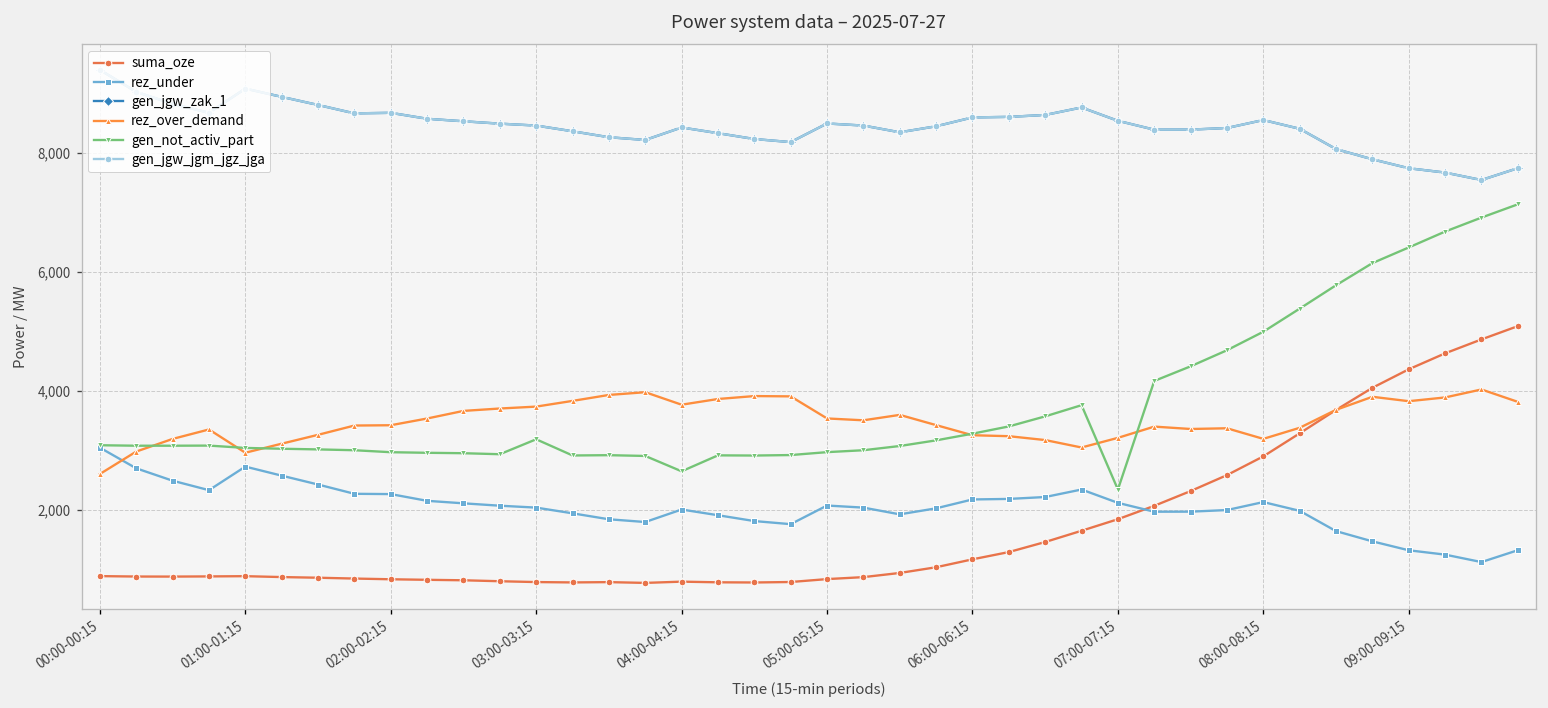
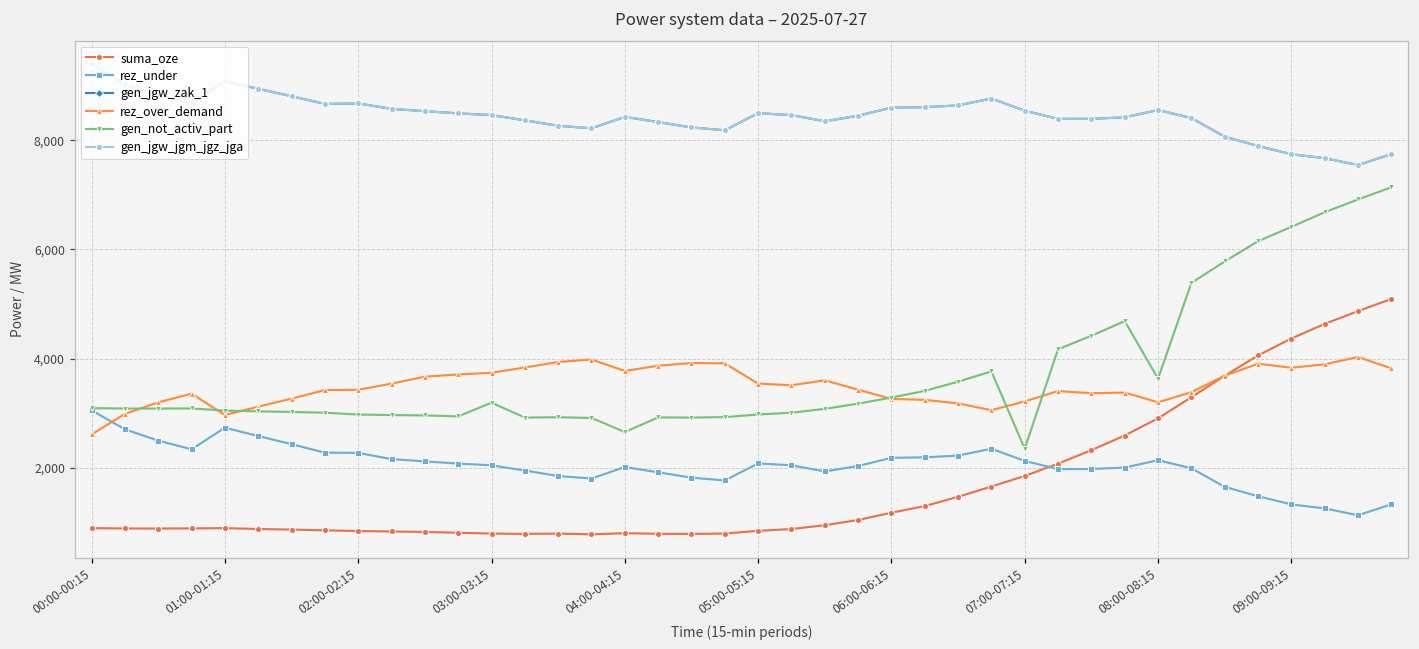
gen_not_activ_part, 08:00-08:15: 5,000 -> 3,600
